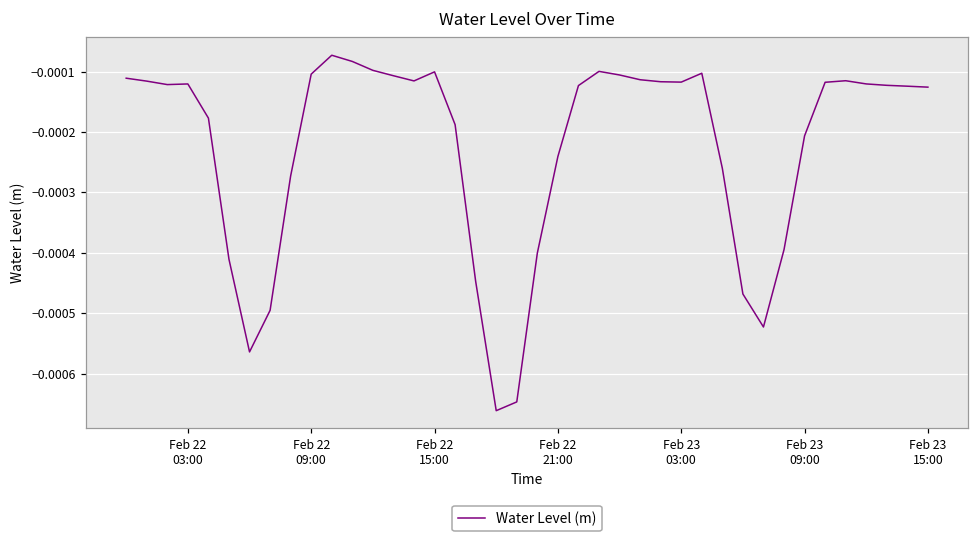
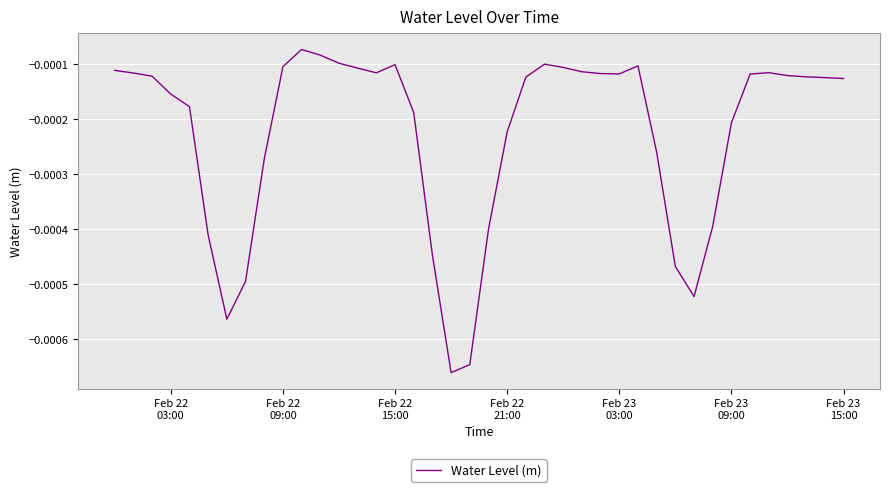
Feb 22 03:00: -0.00012 -> -0.00015
Feb 22 21:00: -0.00024 -> -0.00022
